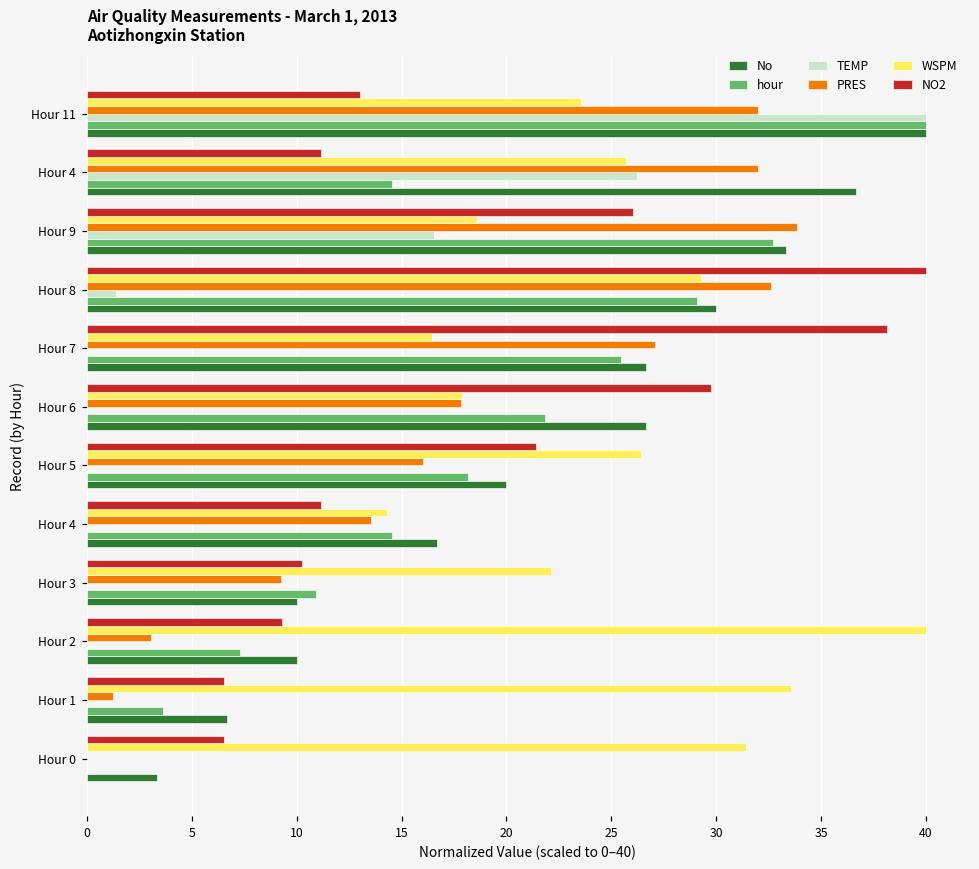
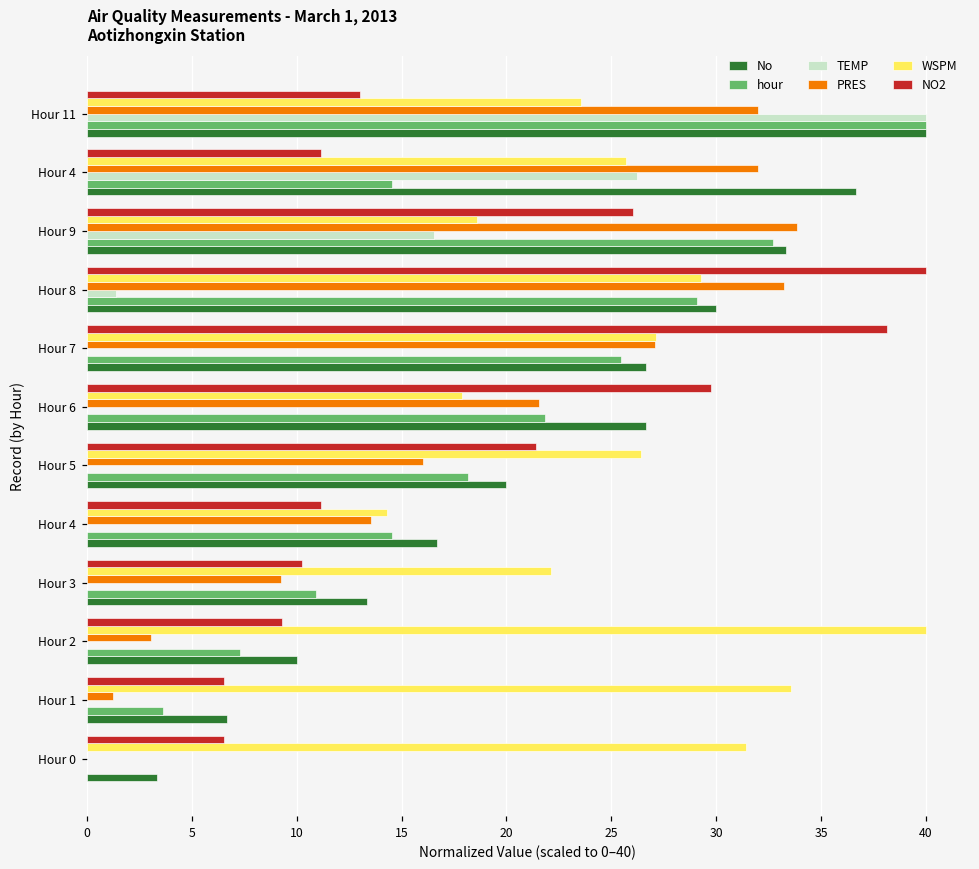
PRES, Hour 8: 32.6 -> 33.2
WSPM, Hour 7: 16.4 -> 27.1
PRES, Hour 6: 17.8 -> 21.5
No, Hour 3: 10.0 -> 13.3
